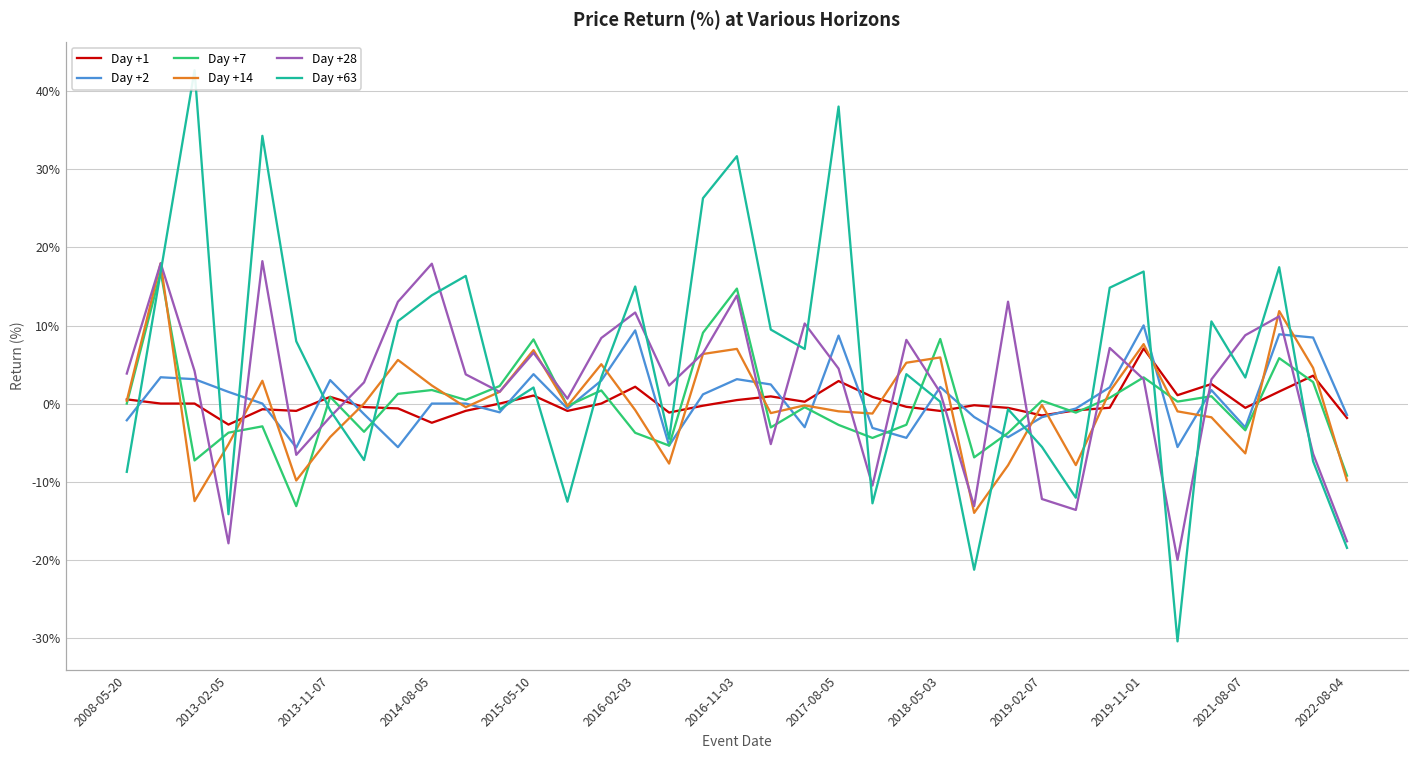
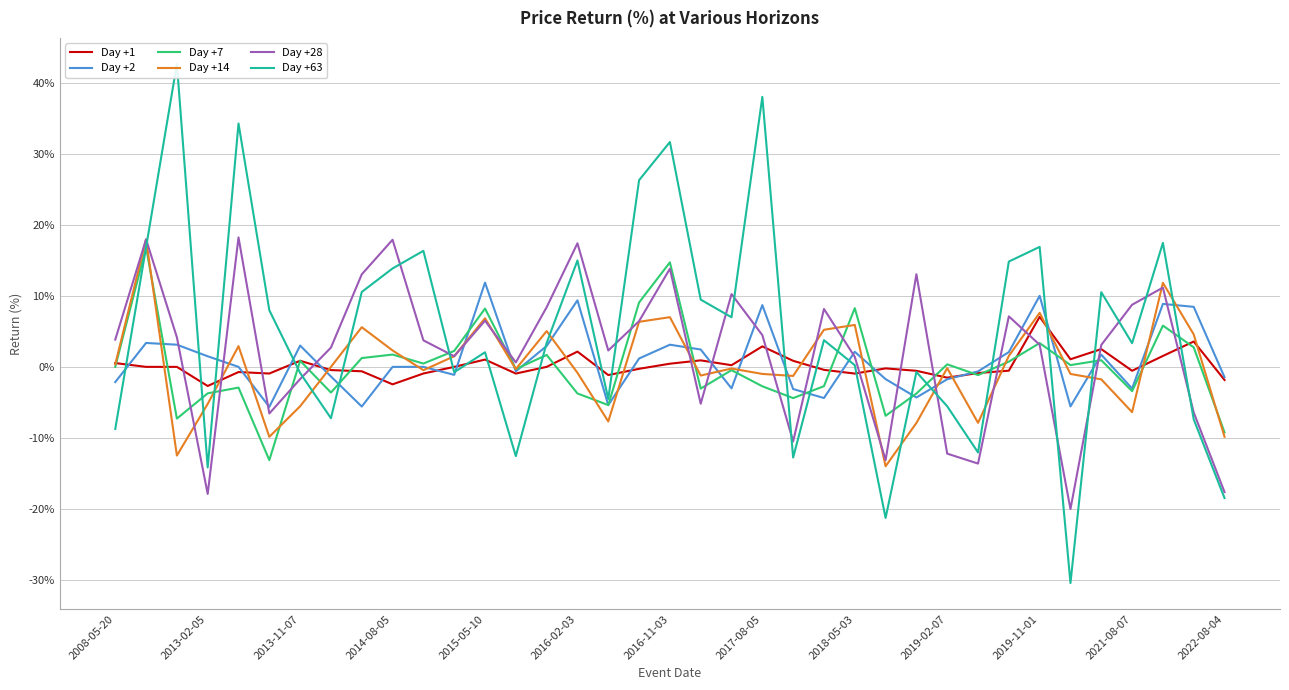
Day +14, 2013-11-07: -4% -> -6%
Day +2, 2015-05-10: 4% -> 12%
Day +28, 2016-02-03: 12% -> 17%
